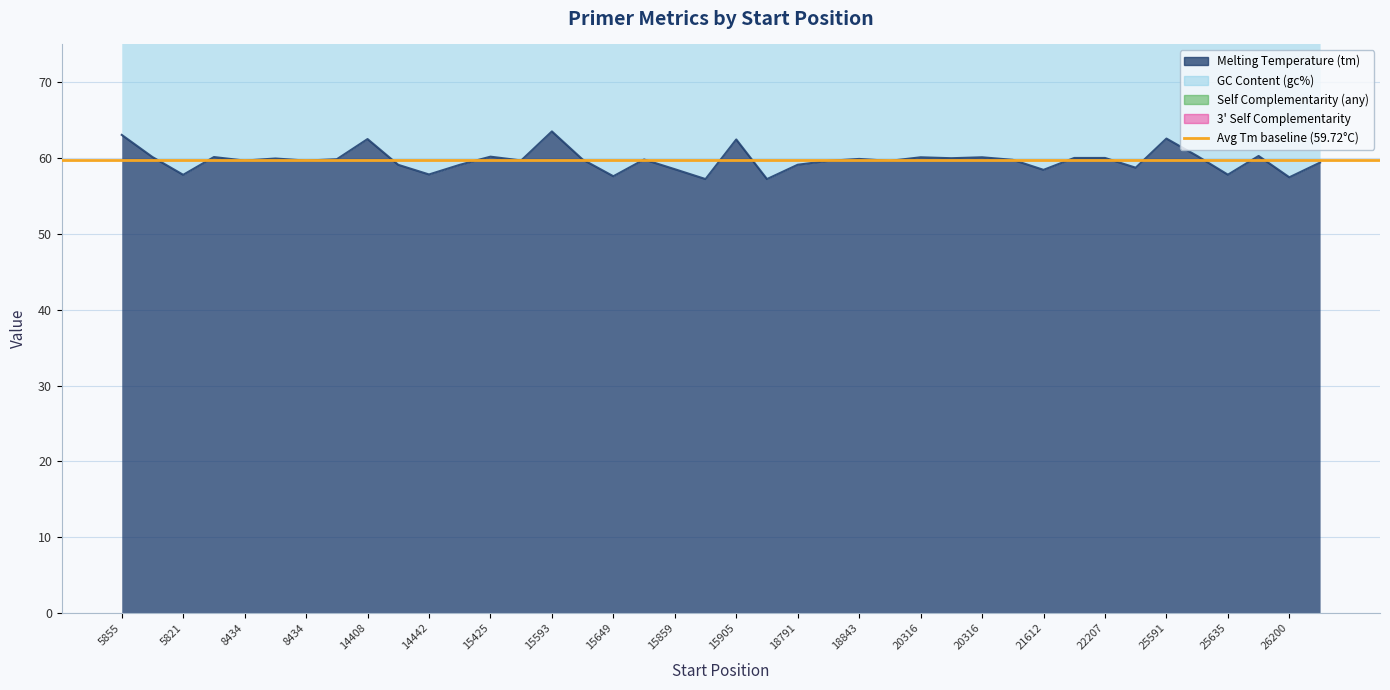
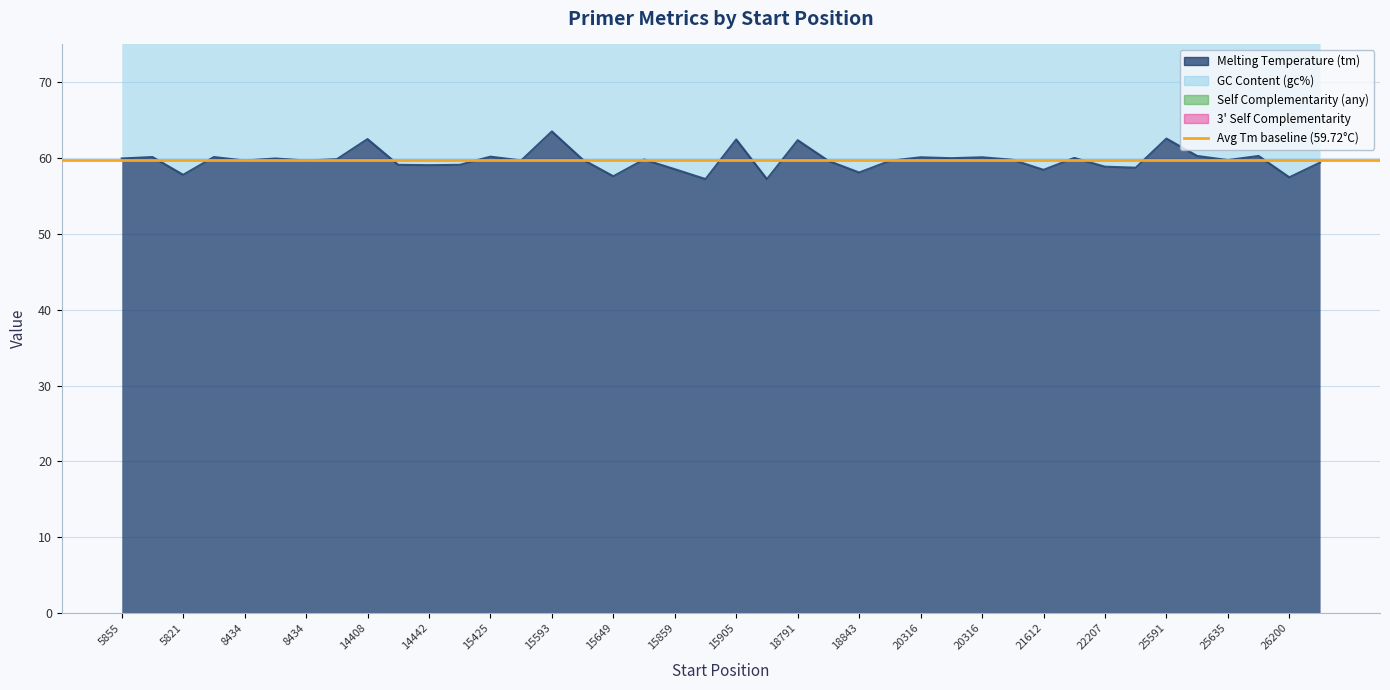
Melting Temperature (tm), 5855: 63 -> 60
Melting Temperature (tm), 14442: 58 -> 59
Melting Temperature (tm), 18791: 59 -> 62
Melting Temperature (tm), 18843: 60 -> 58
Melting Temperature (tm), 22207: 60 -> 59
Melting Temperature (tm), 25635: 58 -> 60
